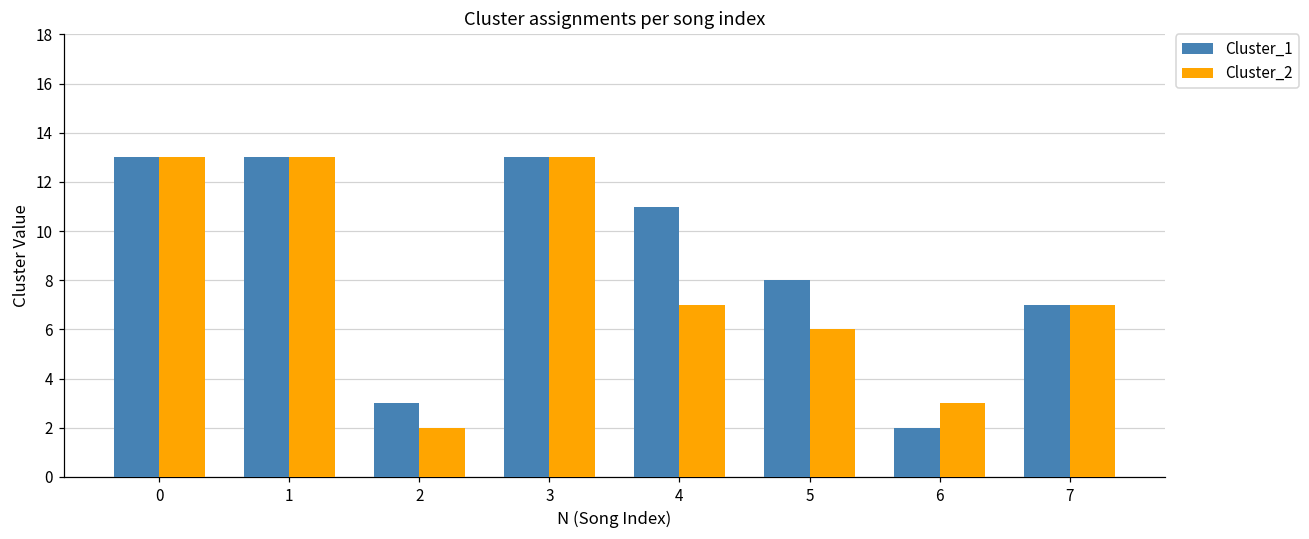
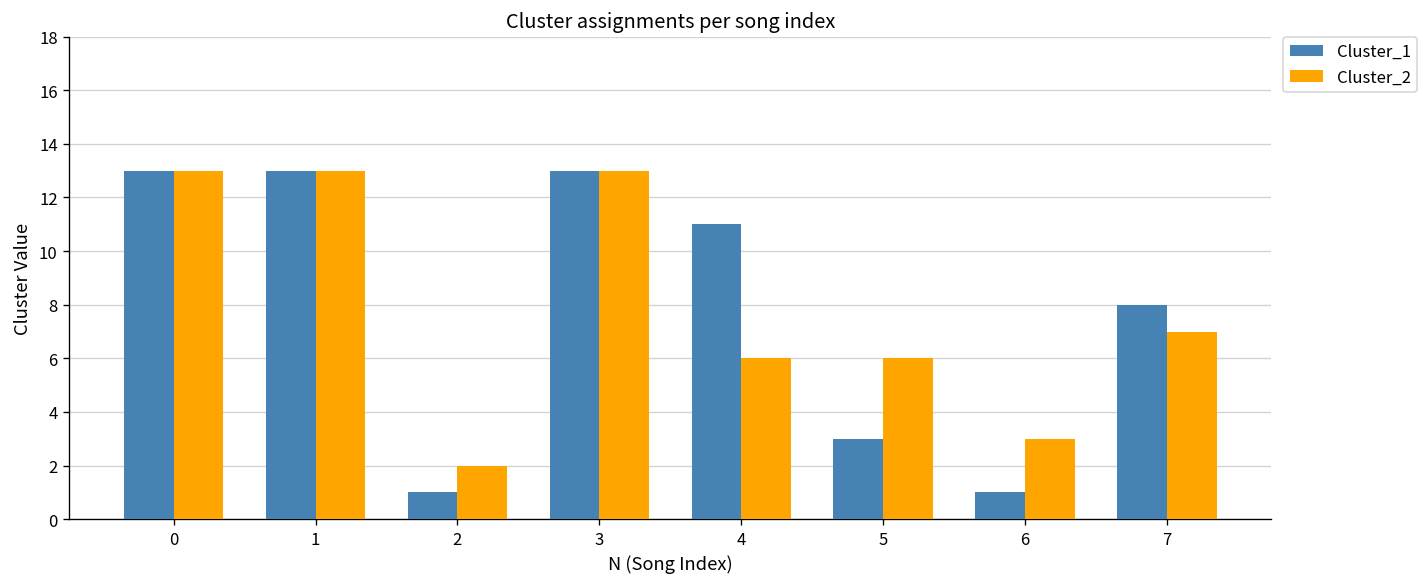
Cluster_1, 2: 3 -> 1
Cluster_2, 4: 7 -> 6
Cluster_1, 5: 8 -> 3
Cluster_1, 6: 2 -> 1
Cluster_1, 7: 7 -> 8
